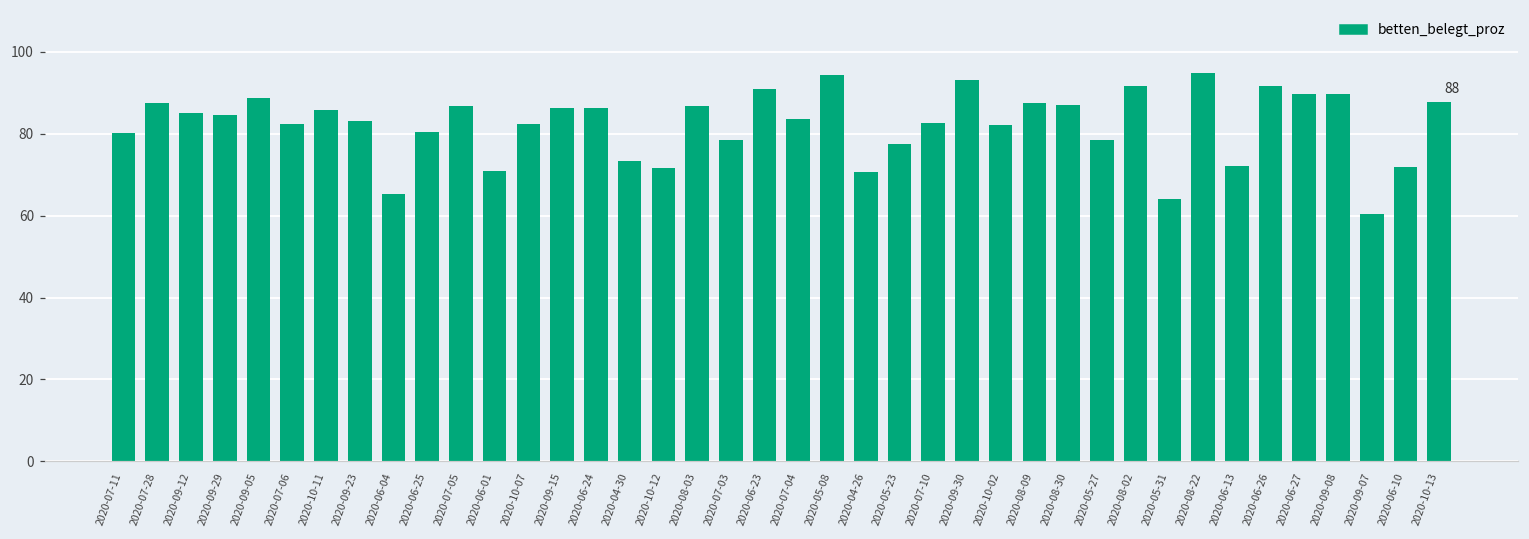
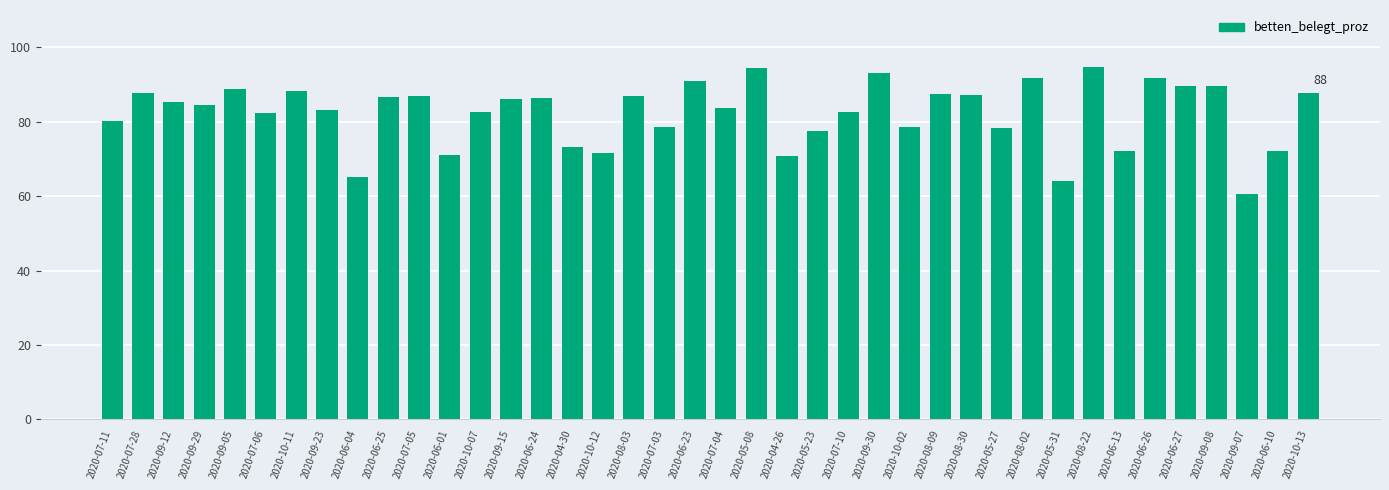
2020-10-11: 86 -> 88
2020-06-25: 81 -> 87
2020-10-02: 82 -> 79
